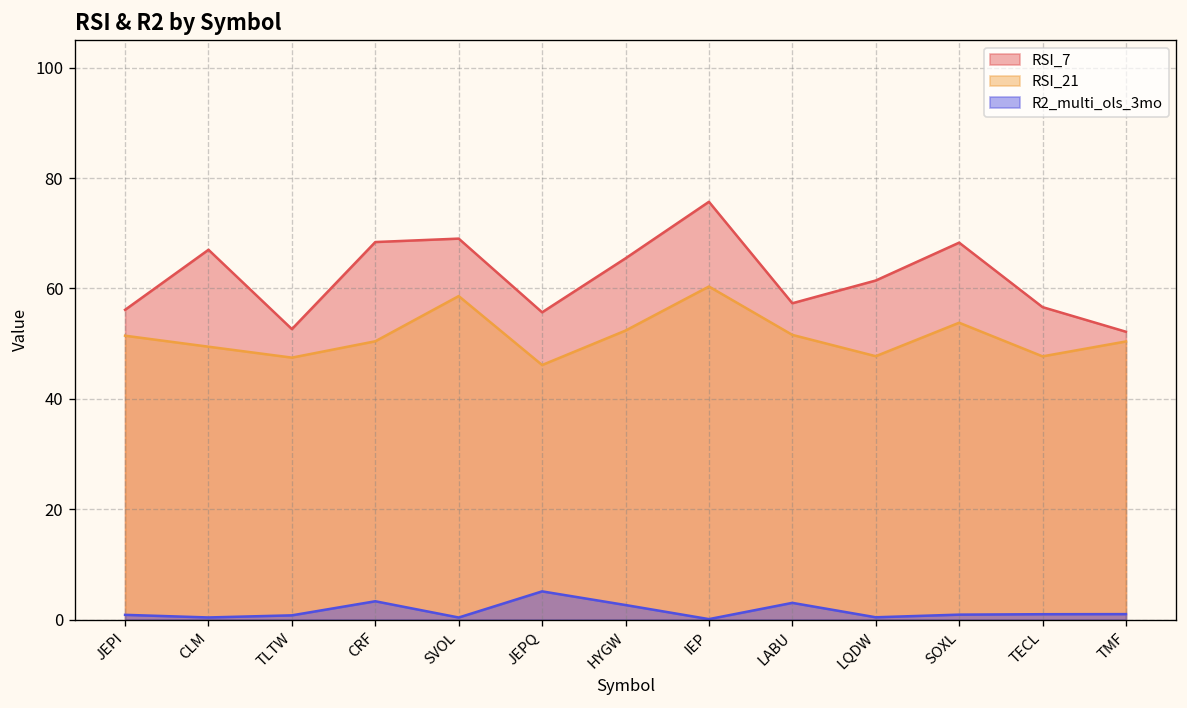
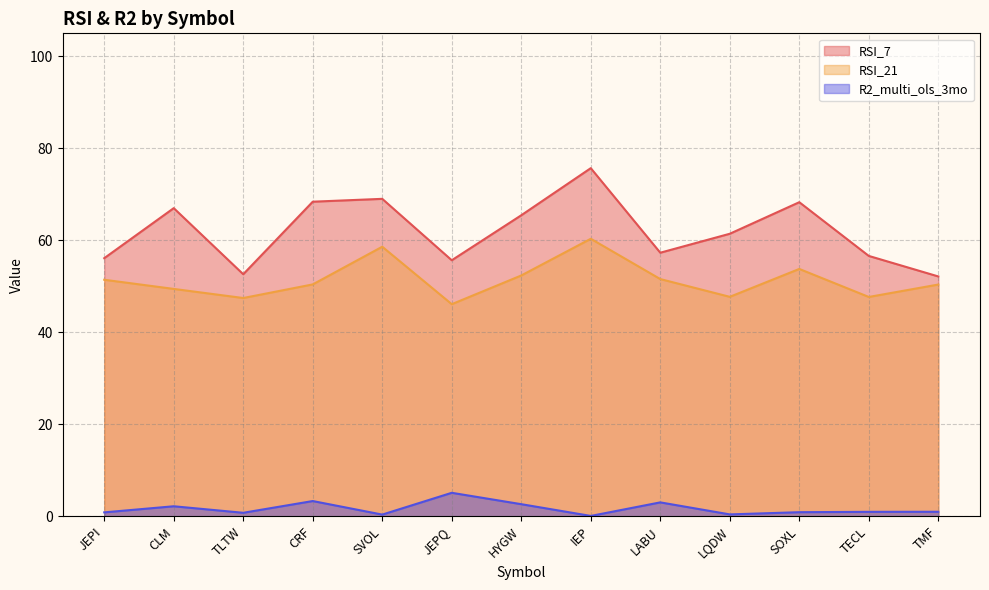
R2_multi_ols_3mo, CLM: 0 -> 2
